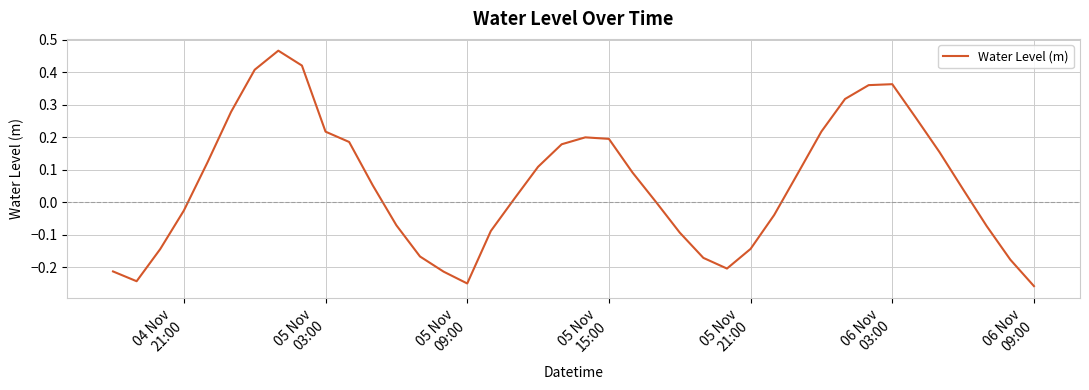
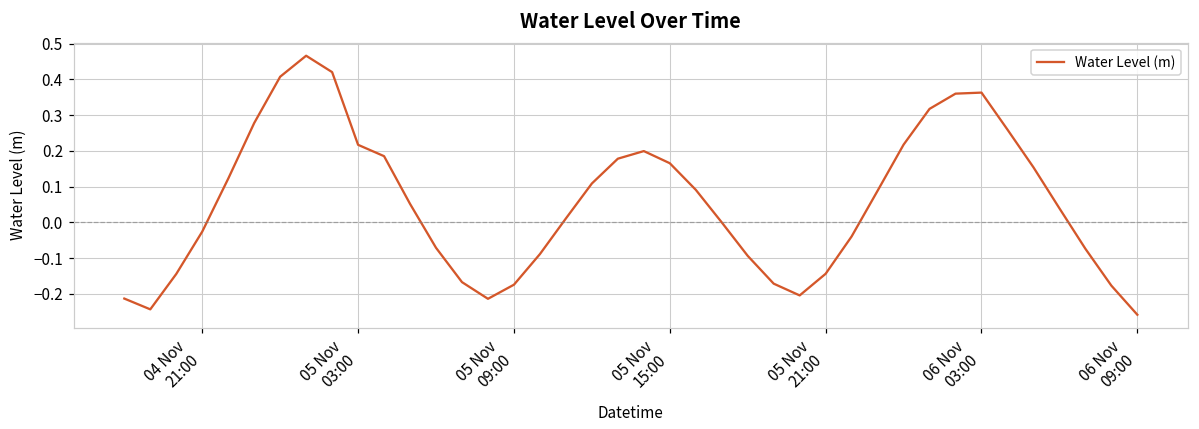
05 Nov 09:00: -0.25 -> -0.17
05 Nov 15:00: 0.19 -> 0.17
